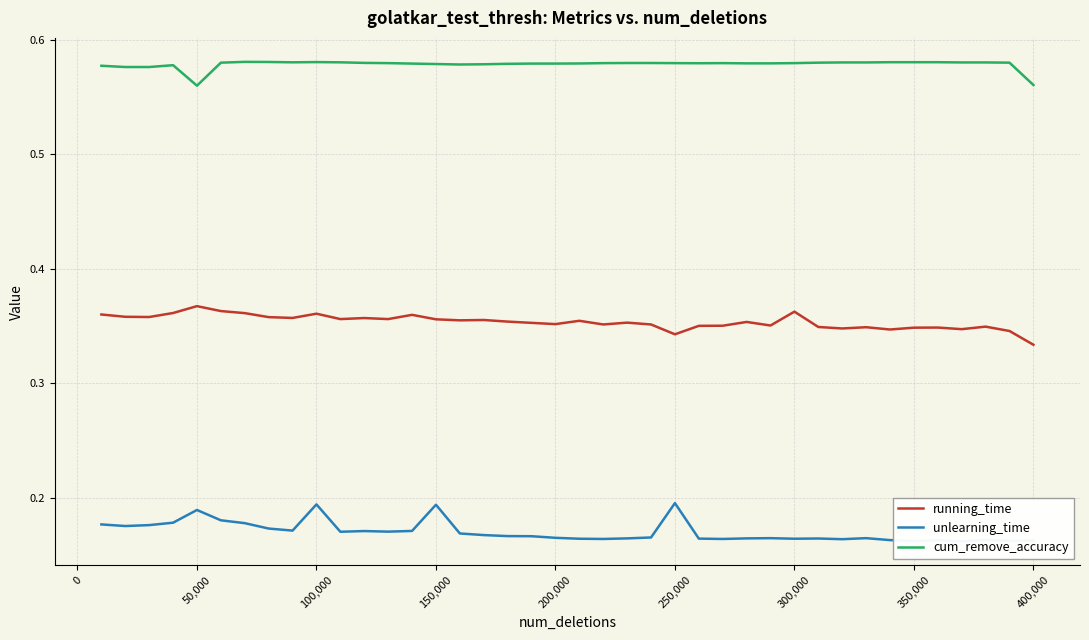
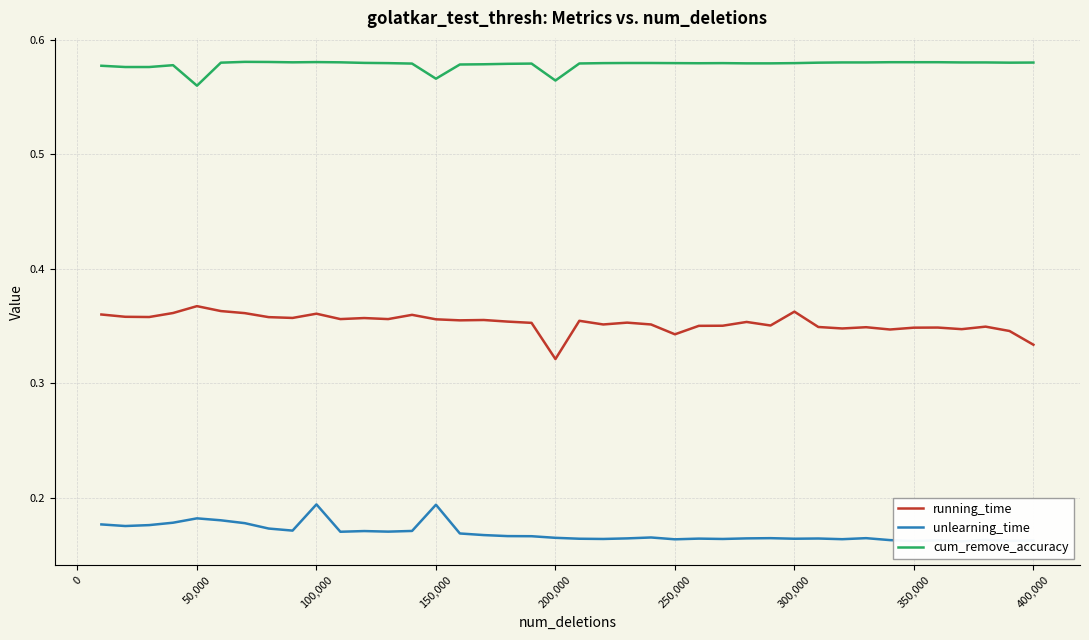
unlearning_time, 50,000: 0.190 -> 0.182
cum_remove_accuracy, 150,000: 0.579 -> 0.566
running_time, 200,000: 0.352 -> 0.321
cum_remove_accuracy, 200,000: 0.579 -> 0.565
unlearning_time, 250,000: 0.196 -> 0.164
cum_remove_accuracy, 400,000: 0.561 -> 0.580
